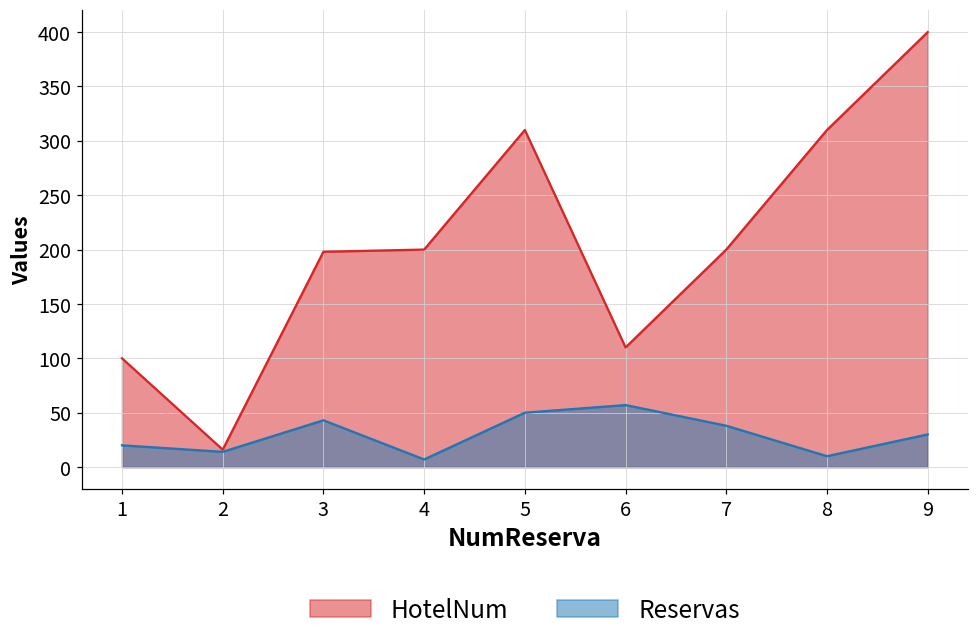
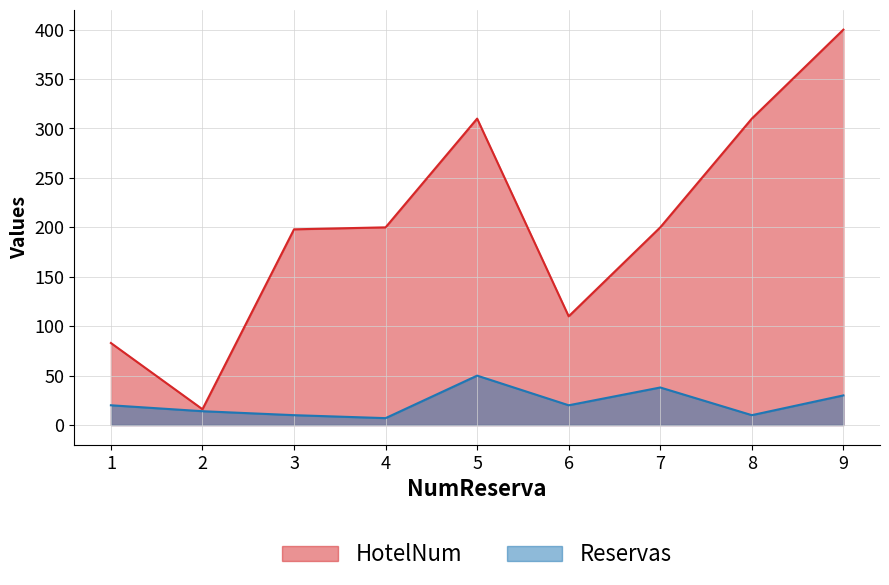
HotelNum, 1: 100 -> 80
Reservas, 3: 40 -> 10
Reservas, 6: 60 -> 20
